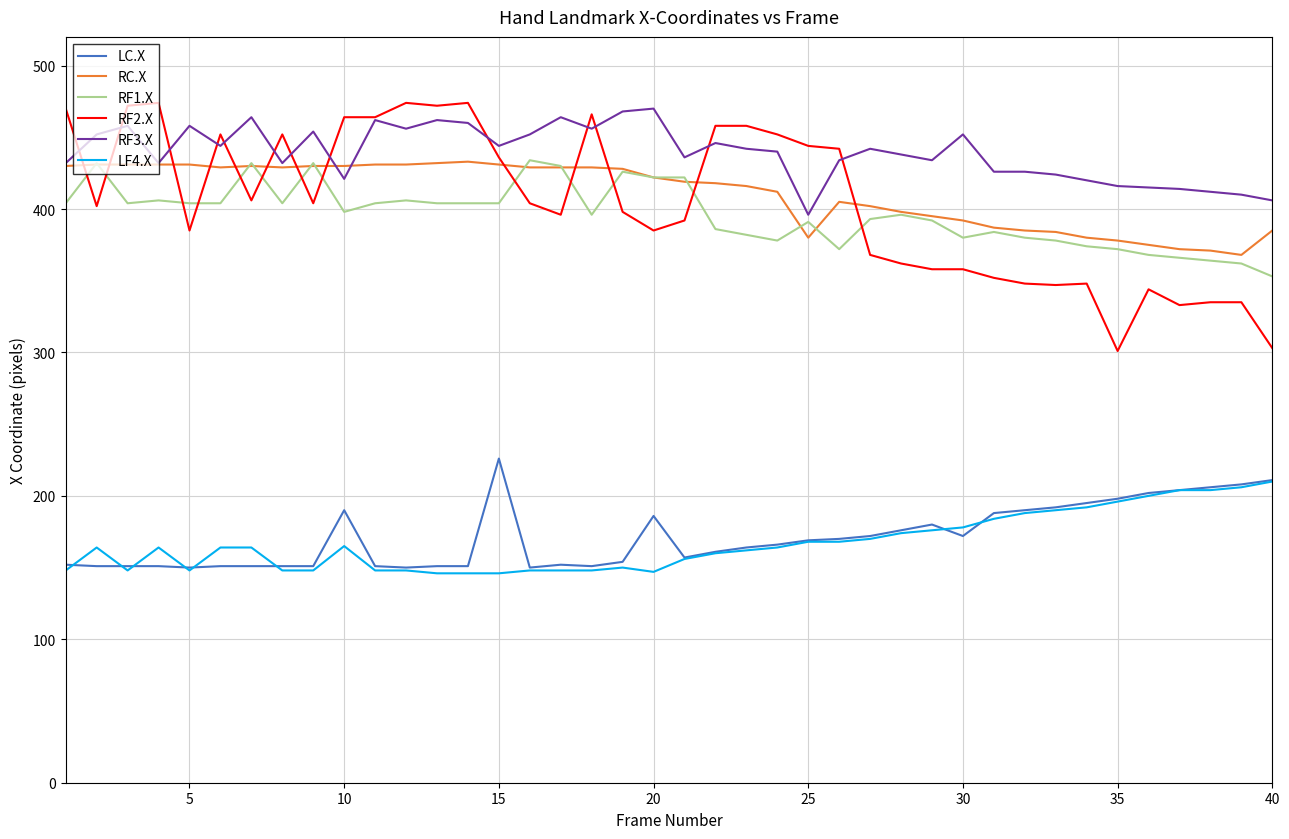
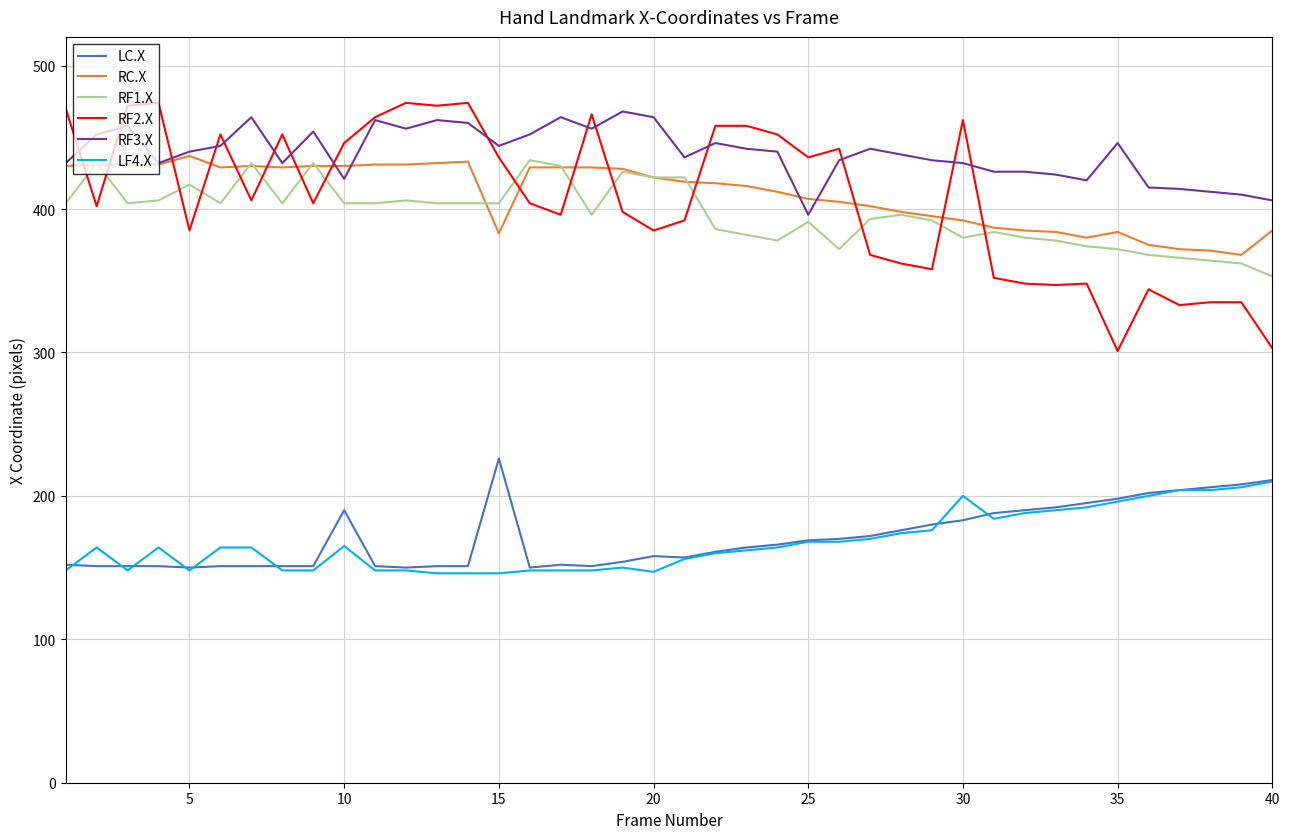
RC.X, 5: 431 -> 437
RF1.X, 5: 404 -> 417
RF3.X, 5: 458 -> 440
RF1.X, 10: 398 -> 404
RF2.X, 10: 464 -> 446
RC.X, 15: 431 -> 383
LC.X, 20: 186 -> 158
RF3.X, 20: 470 -> 464
RC.X, 25: 380 -> 407
RF2.X, 25: 444 -> 436
LC.X, 30: 172 -> 183
RF2.X, 30: 358 -> 462
RF3.X, 30: 452 -> 432
LF4.X, 30: 178 -> 200
RC.X, 35: 378 -> 384
RF3.X, 35: 416 -> 446
